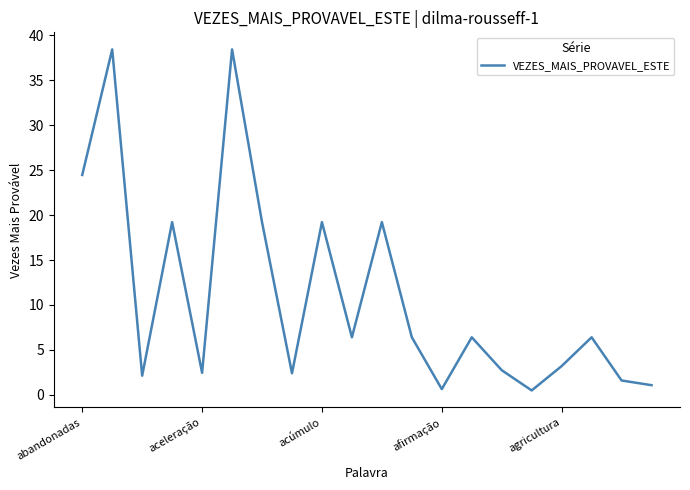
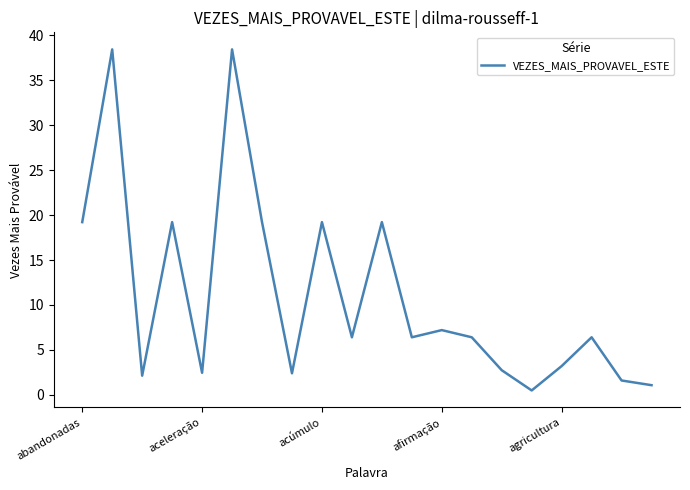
abandonadas: 24 -> 19
afirmação: 1 -> 7
